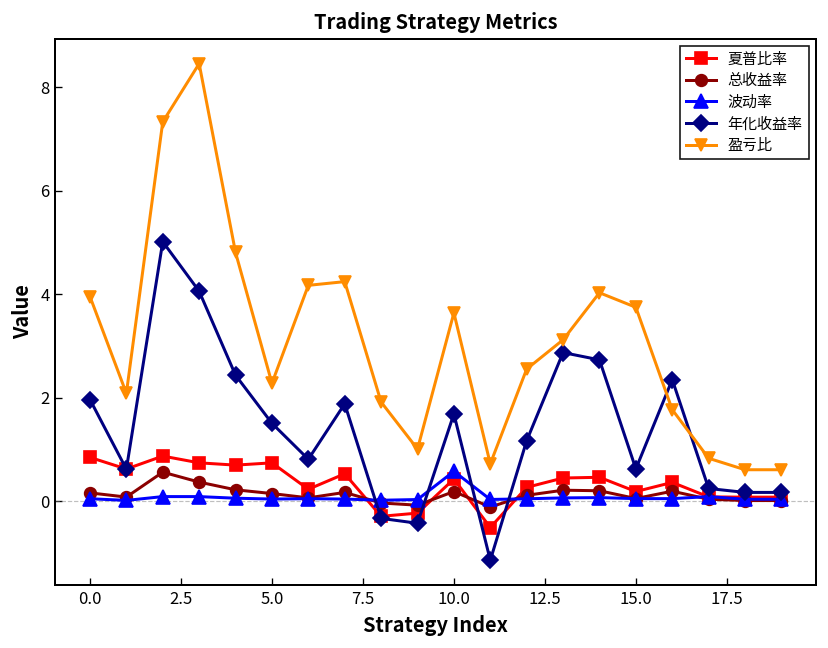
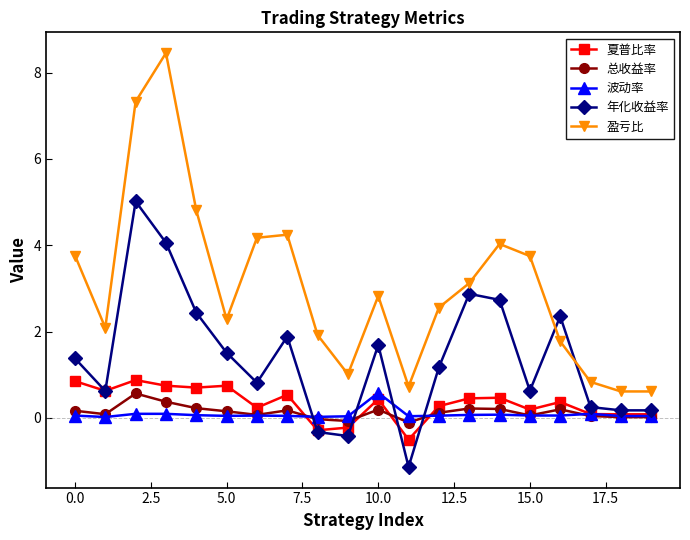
年化收益率, 0.0: 2.0 -> 1.4
盈亏比, 0.0: 4.0 -> 3.8
盈亏比, 10.0: 3.6 -> 2.8
